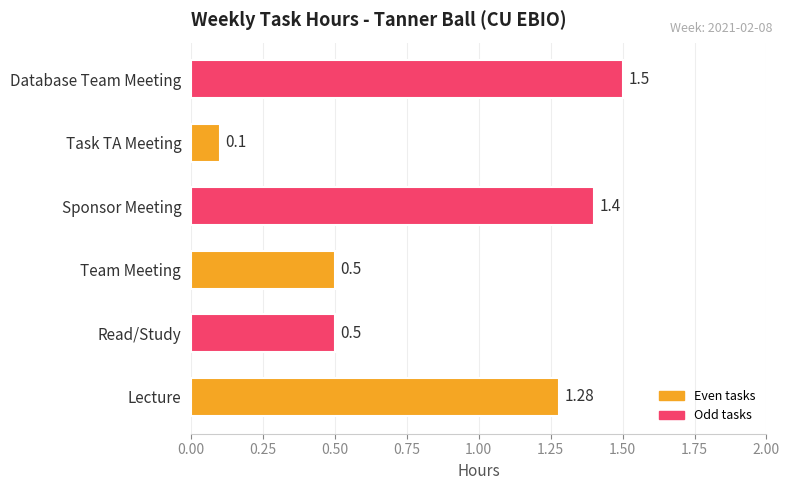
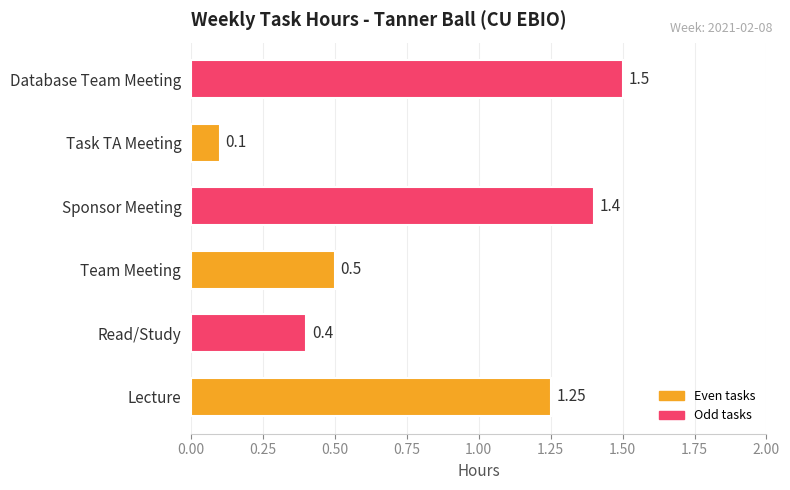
Read/Study: 0.5 -> 0.4
Lecture: 1.28 -> 1.25
